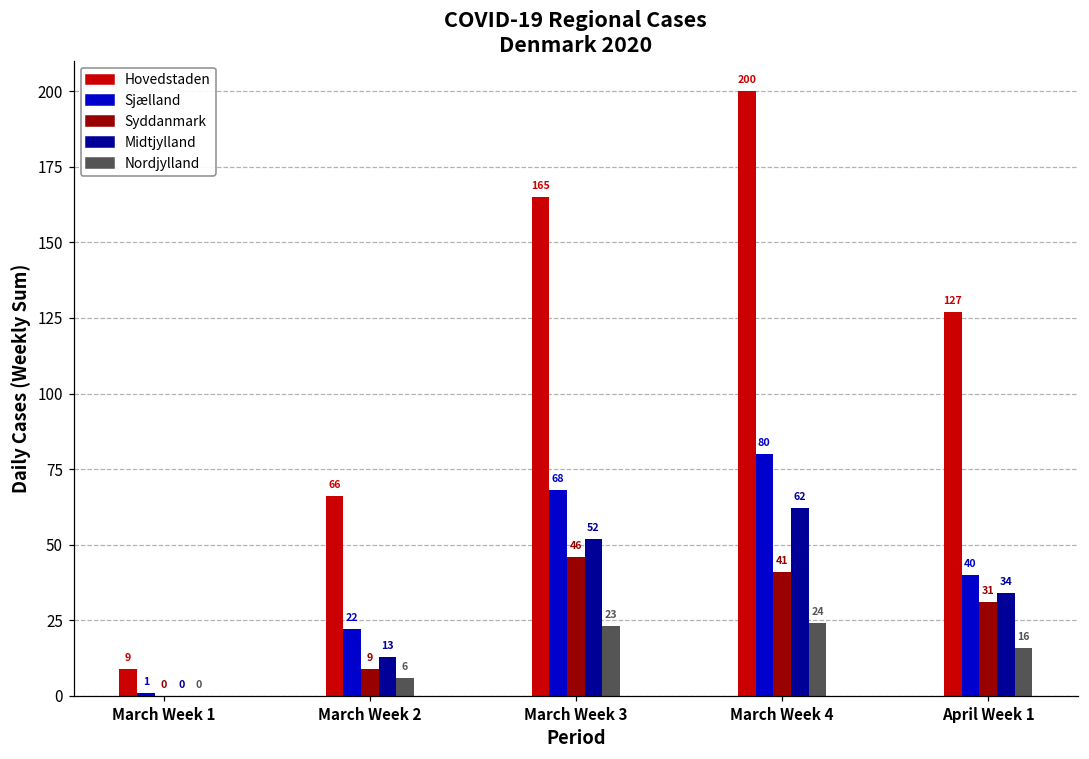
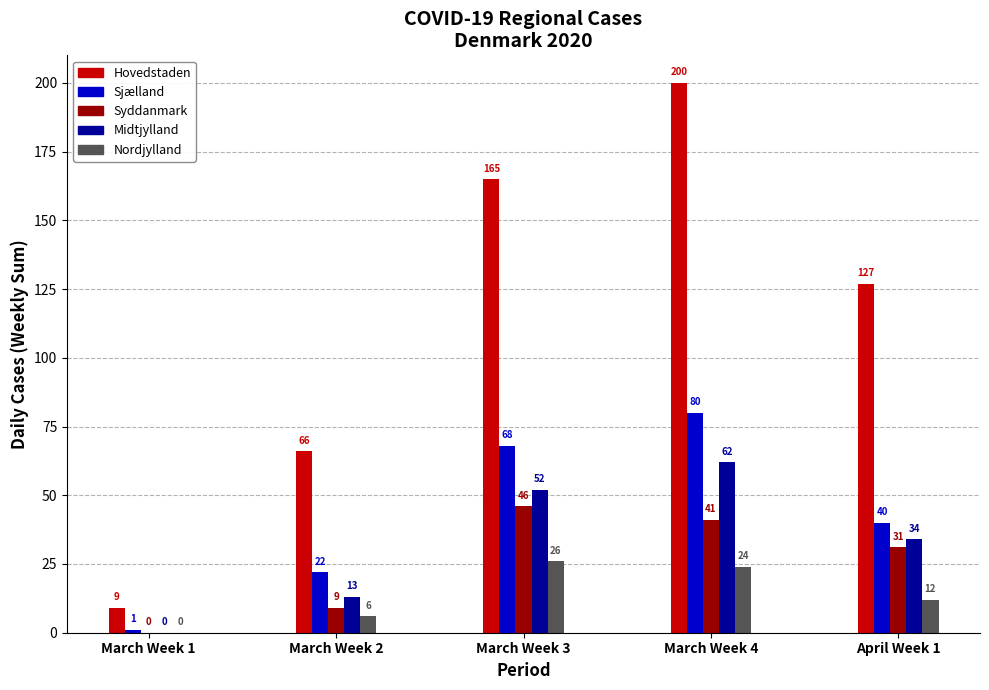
Nordjylland, March Week 3: 23 -> 26
Nordjylland, April Week 1: 16 -> 12
